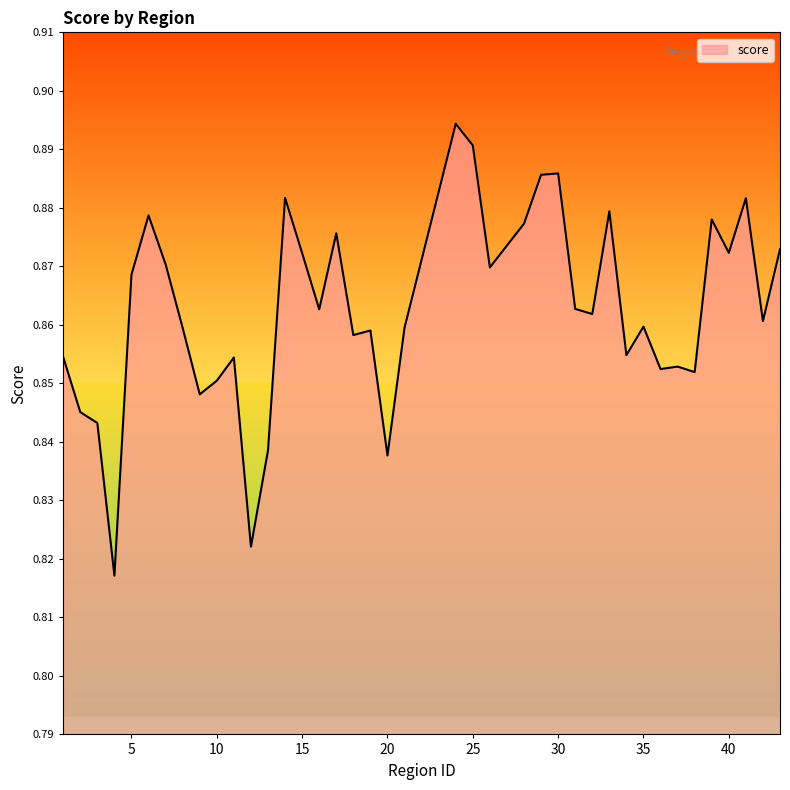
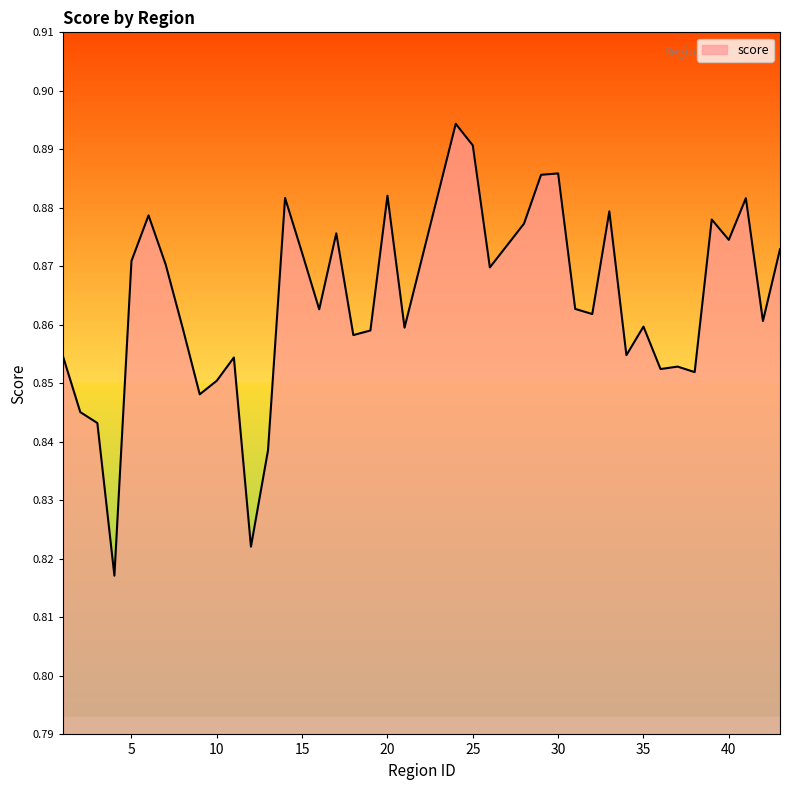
5: 0.869 -> 0.871
20: 0.838 -> 0.882
40: 0.872 -> 0.875
